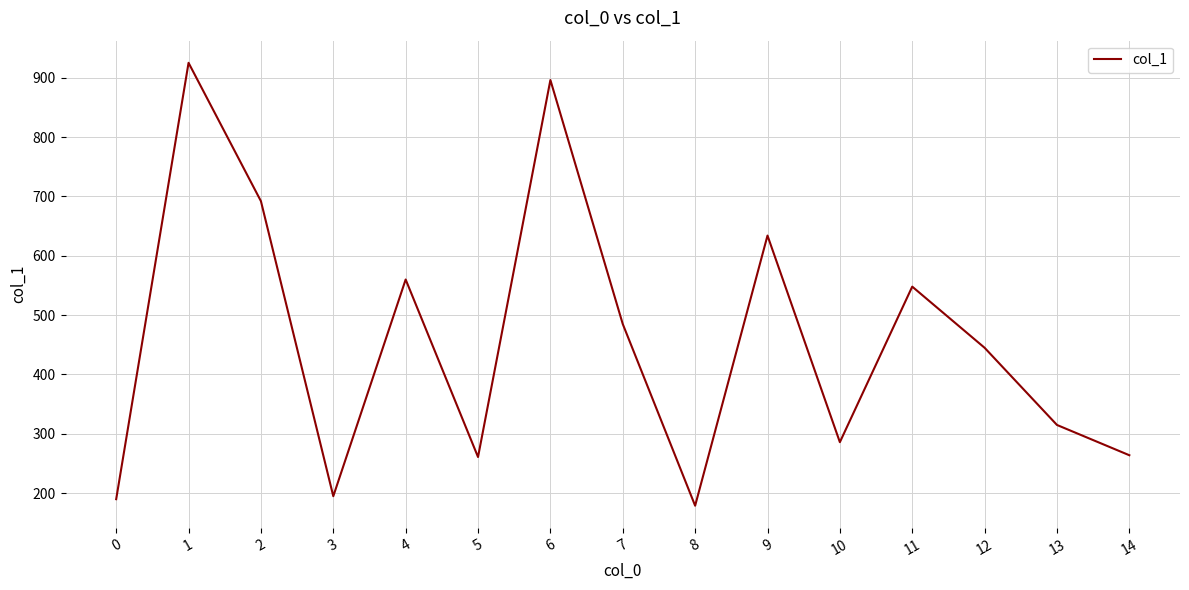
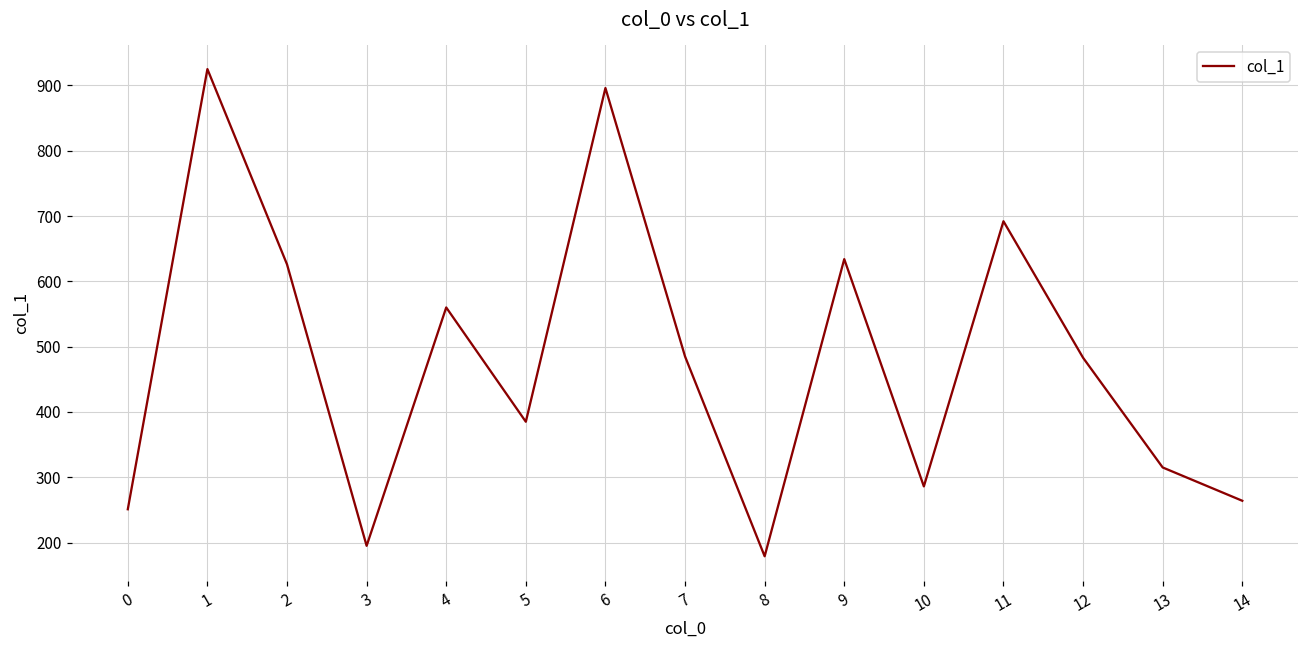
0: 190 -> 250
2: 690 -> 630
5: 260 -> 390
11: 550 -> 690
12: 450 -> 480
